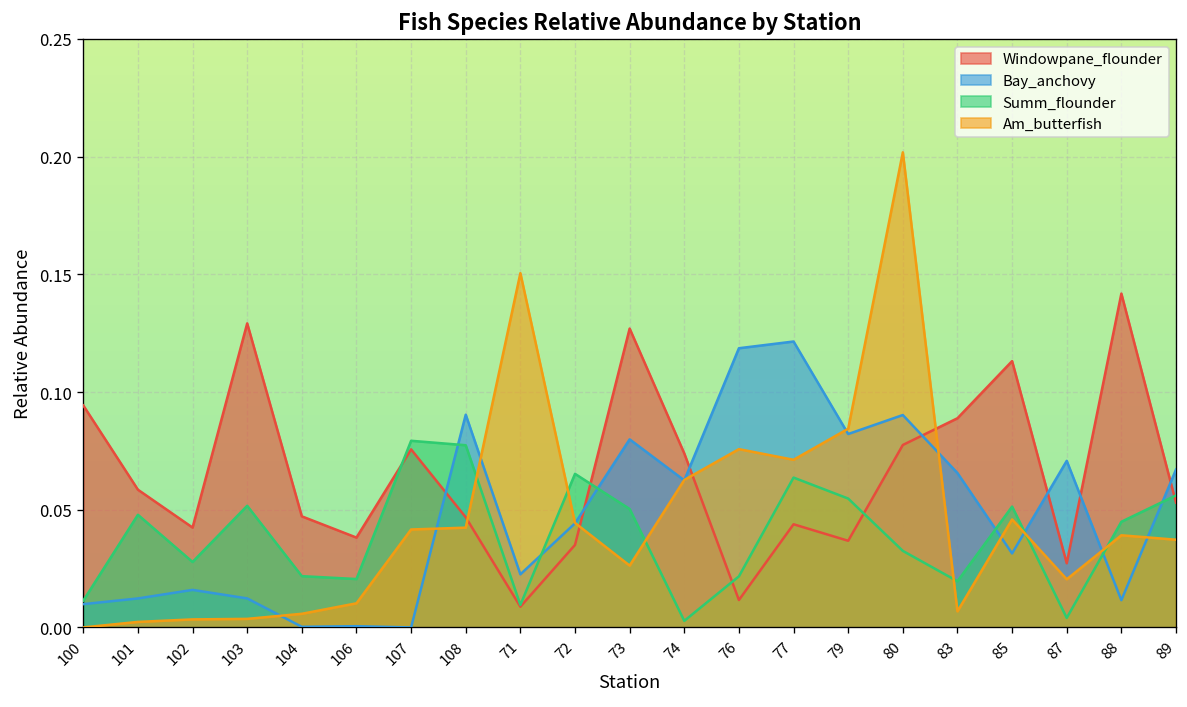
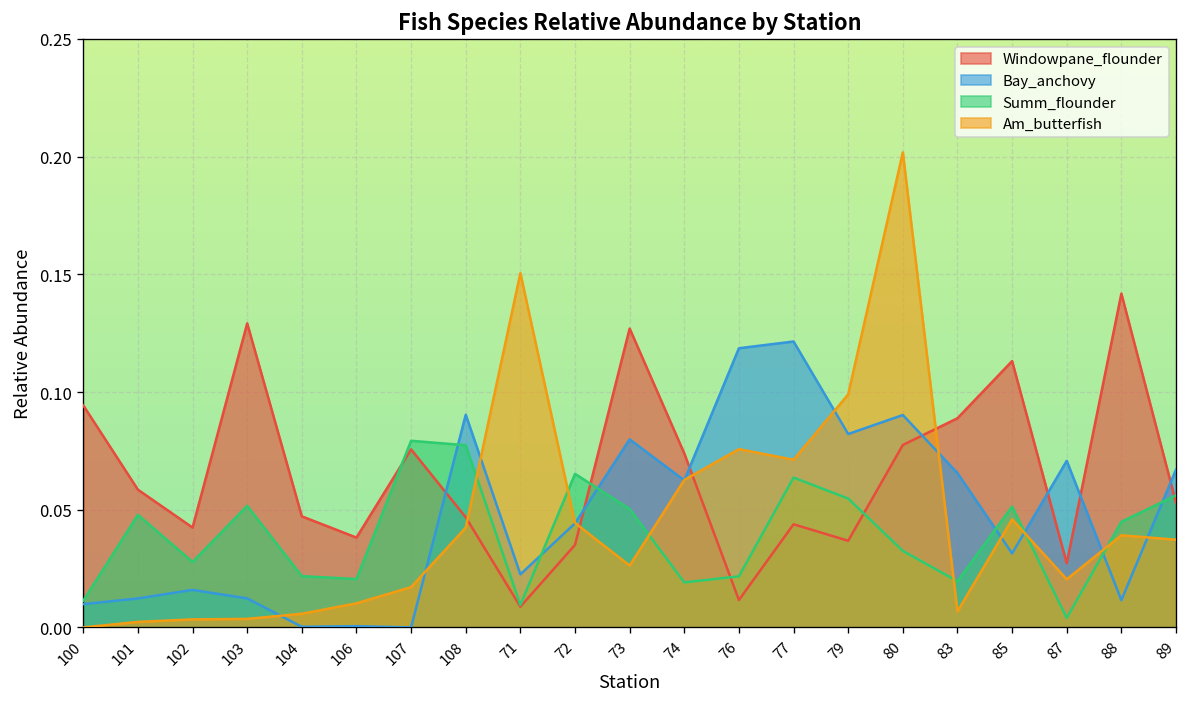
Am_butterfish, 107: 0.042 -> 0.017
Summ_flounder, 74: 0.003 -> 0.019
Am_butterfish, 79: 0.084 -> 0.099
